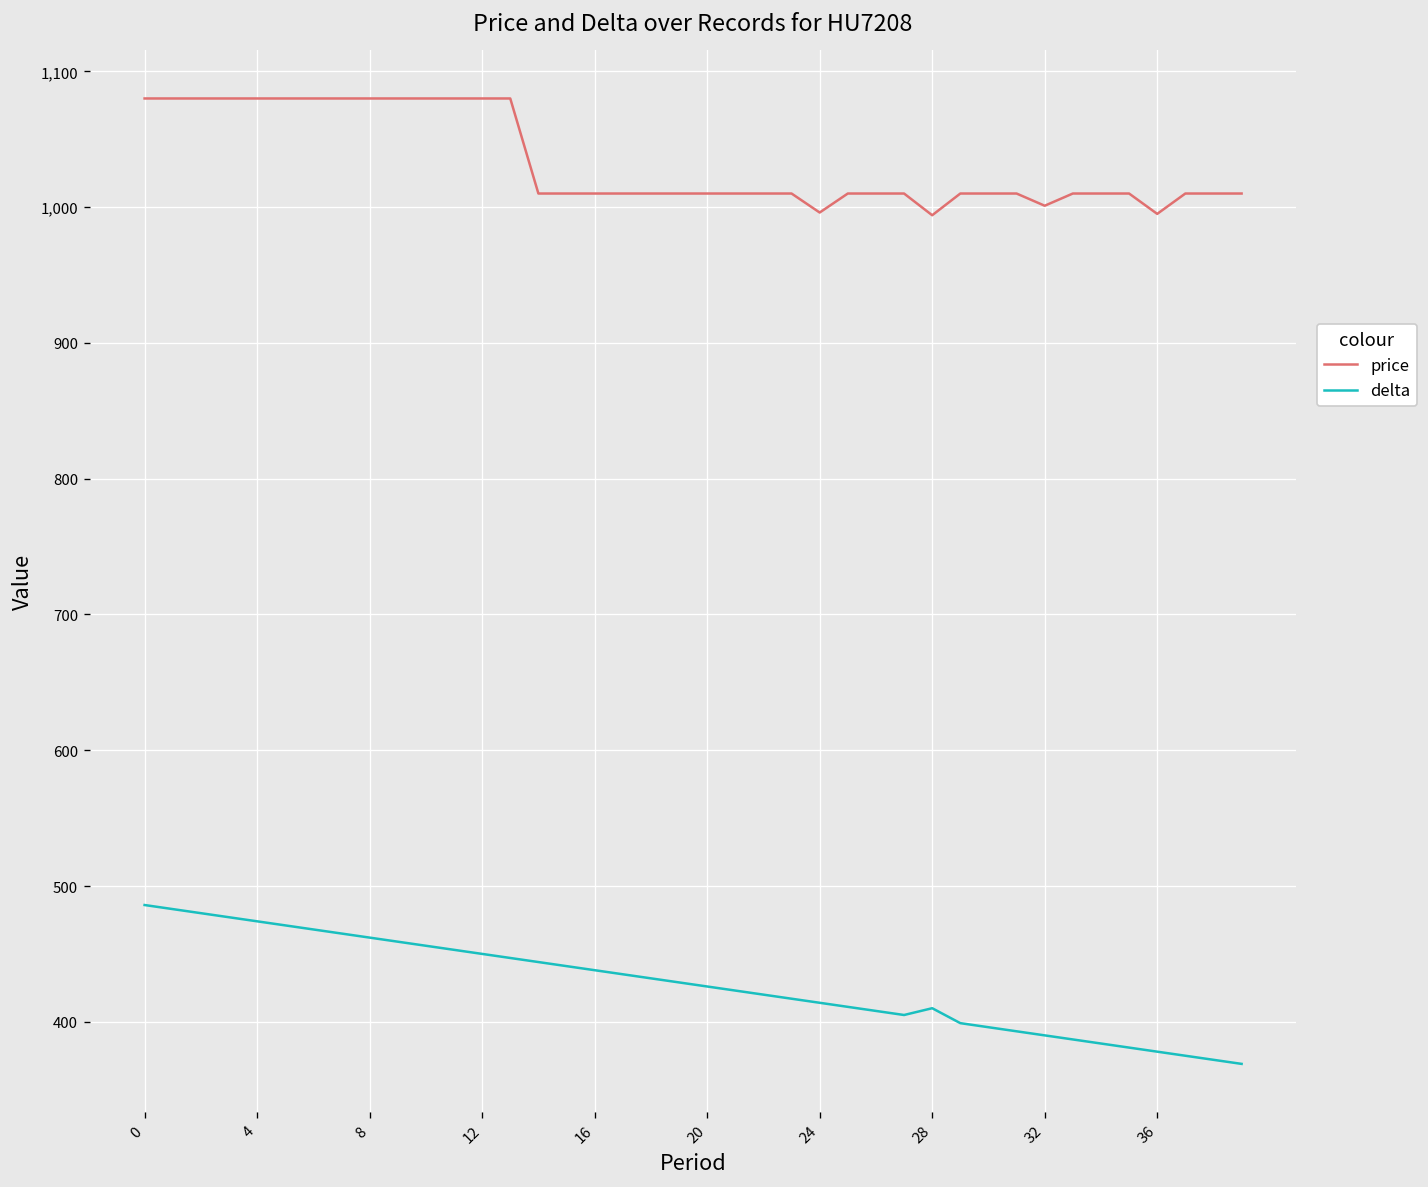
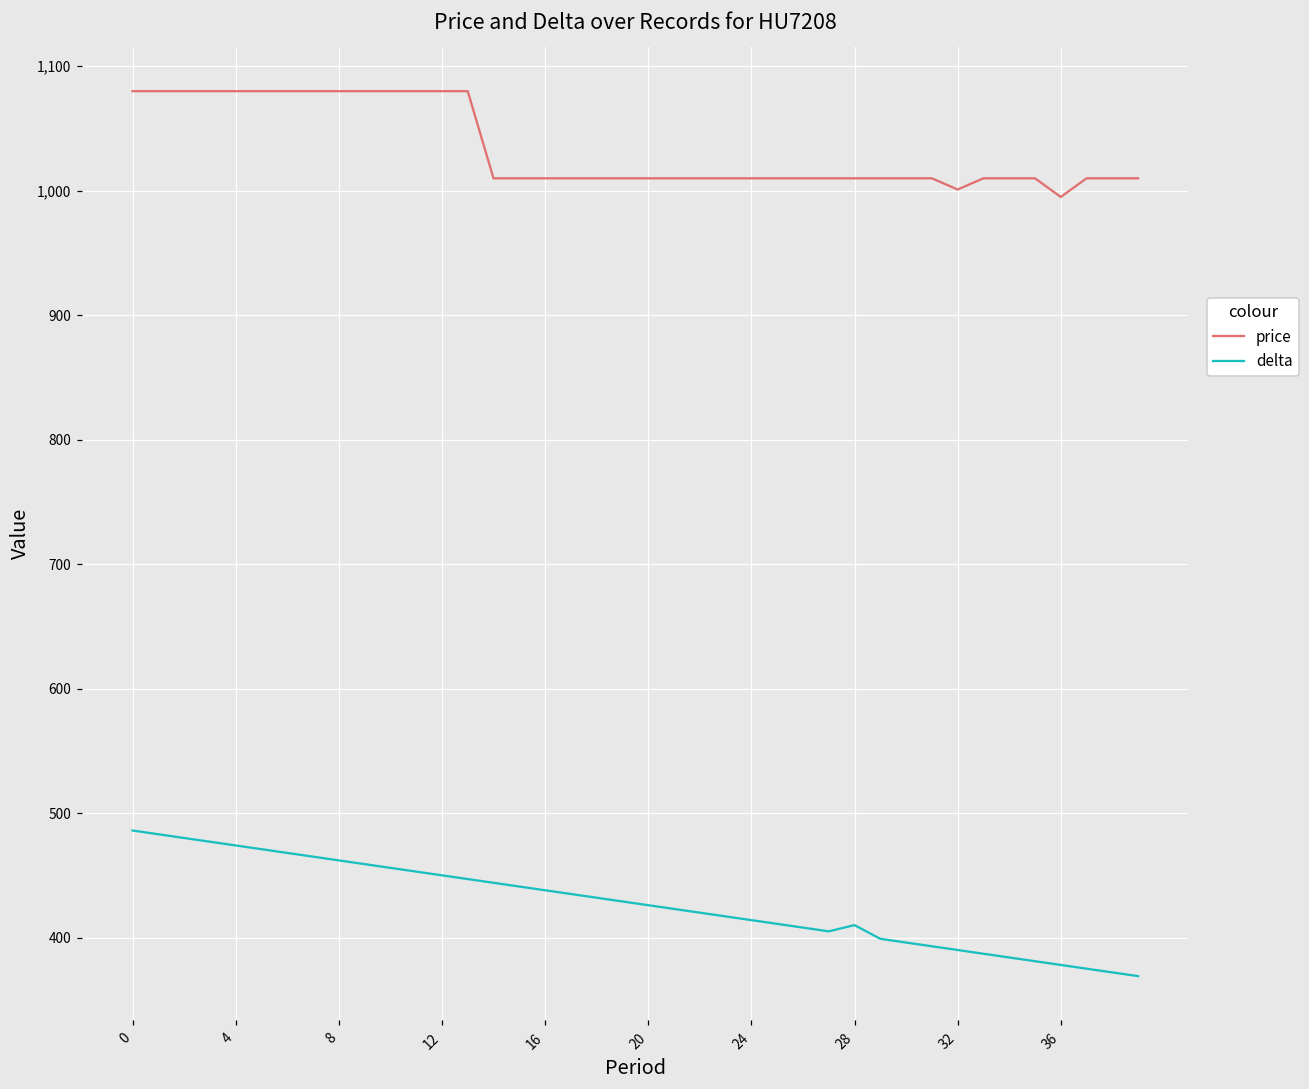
price, 24: 996 -> 1,010
price, 28: 994 -> 1,010
